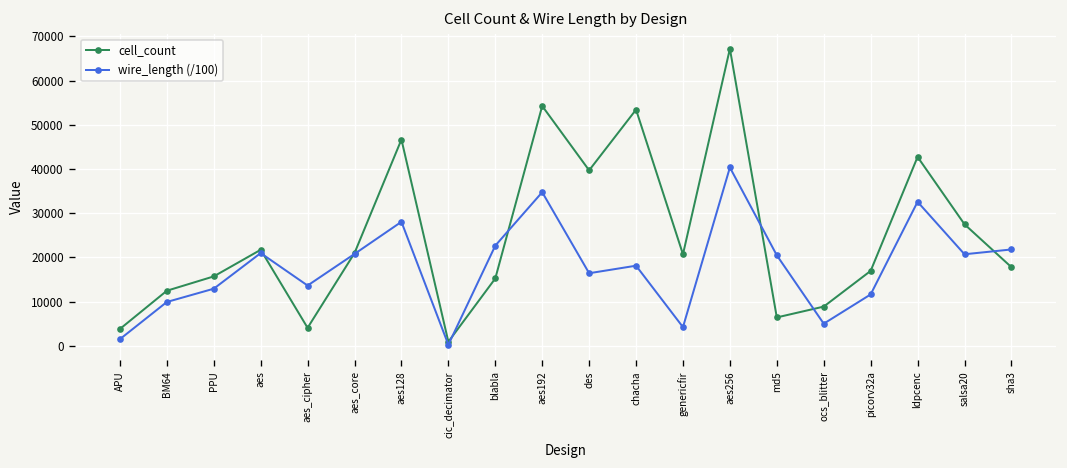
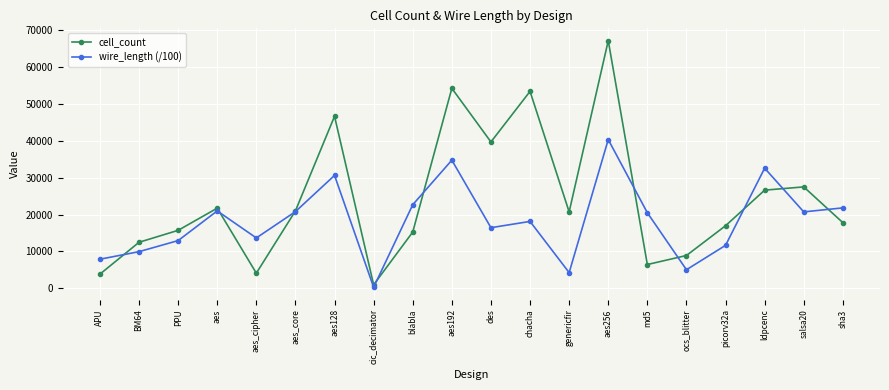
wire_length (/100), APU: 2000 -> 8000
wire_length (/100), aes128: 28000 -> 31000
cell_count, ldpcenc: 43000 -> 27000
